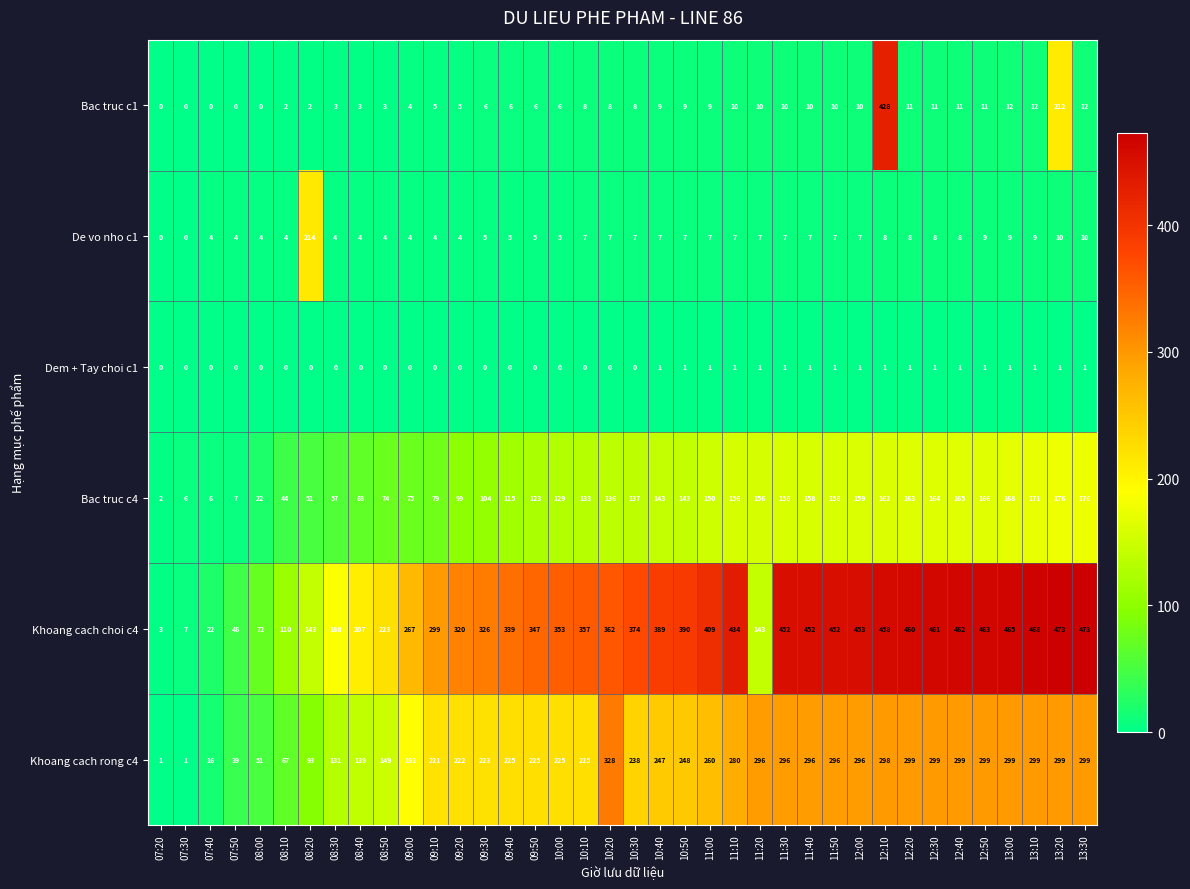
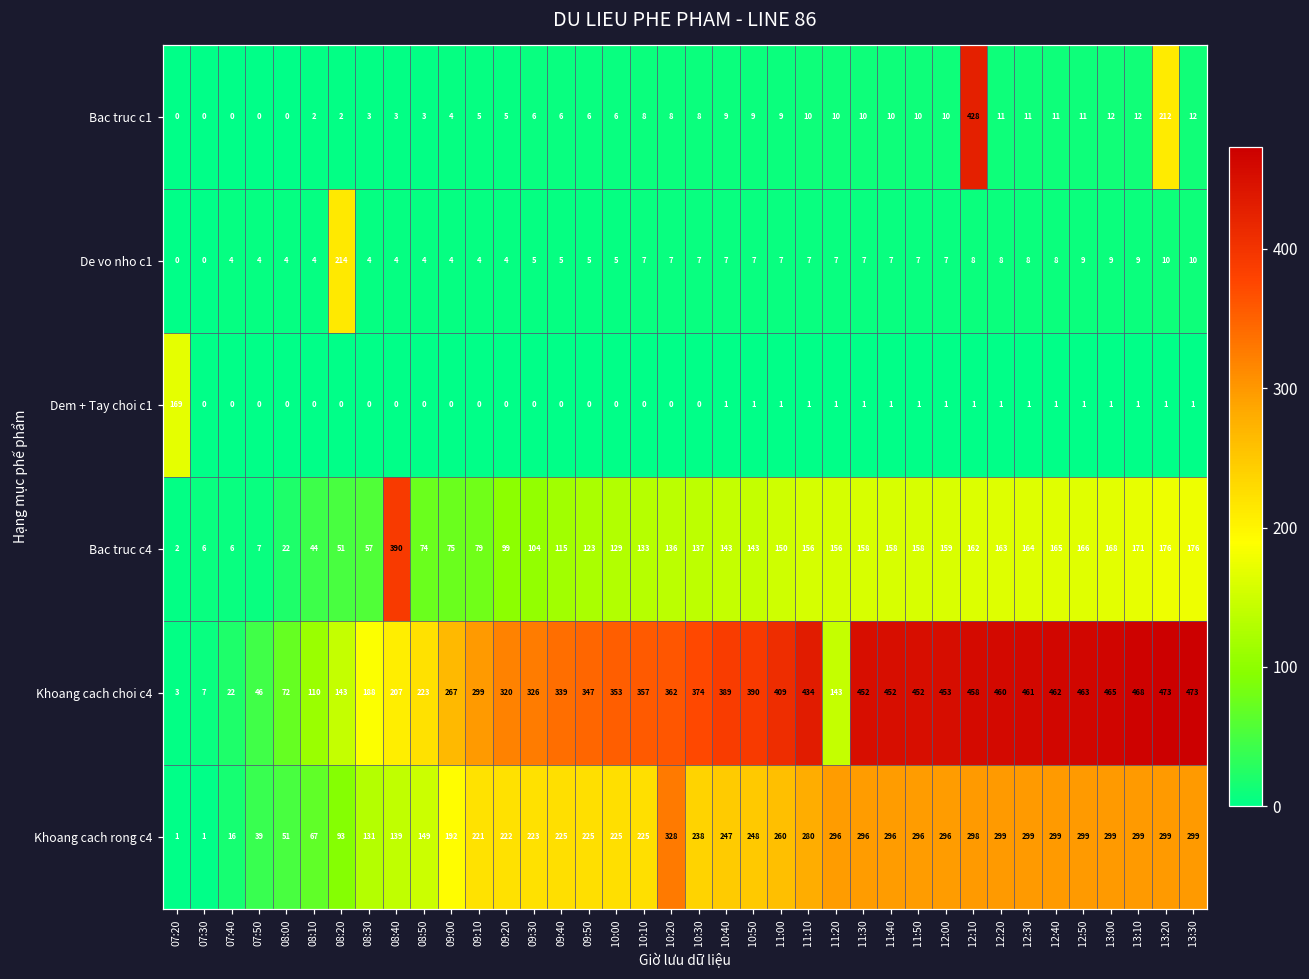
Dem + Tay choi c1, 07:20: 0 -> 169
Bac truc c4, 08:40: 68 -> 390
